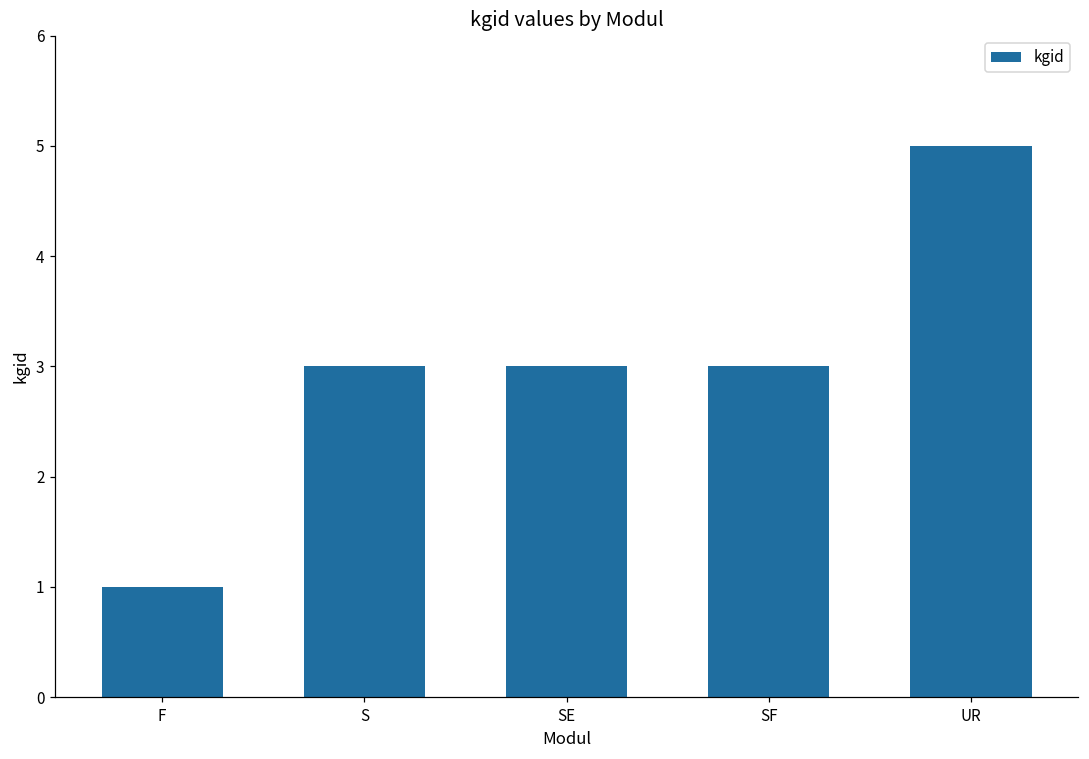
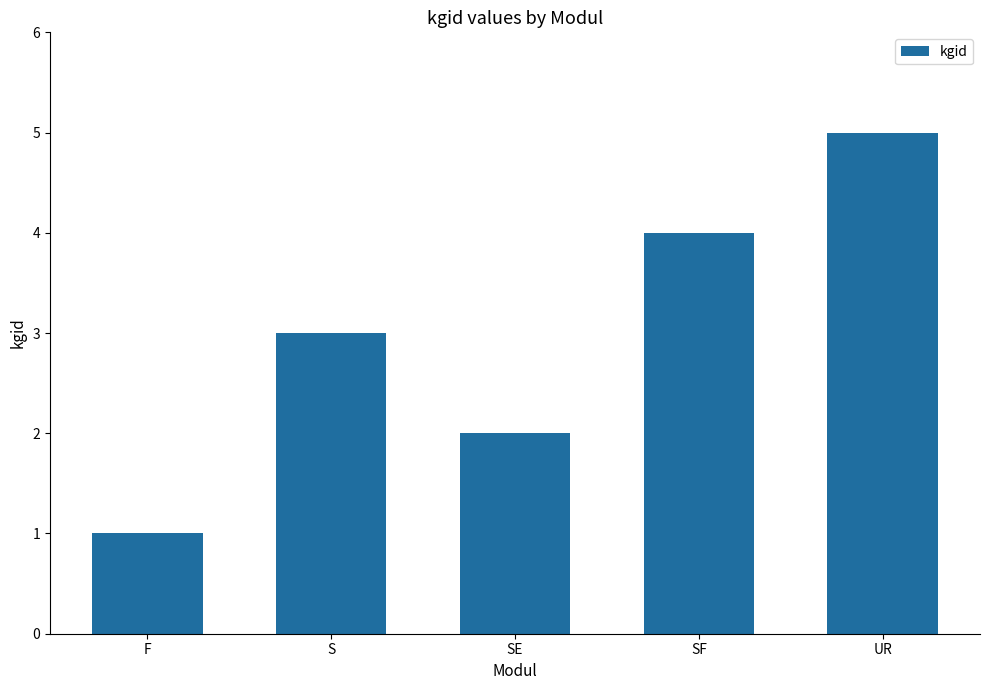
SE: 3 -> 2
SF: 3 -> 4
